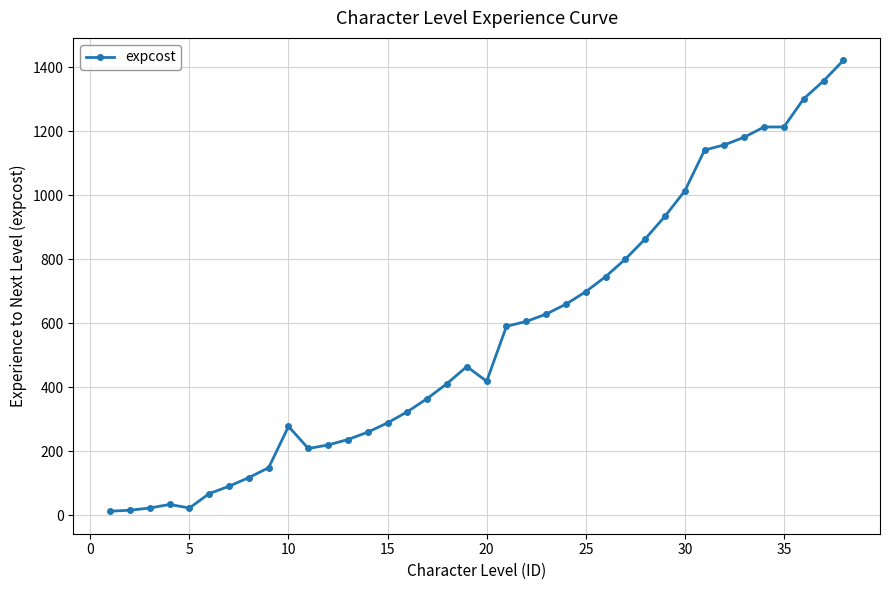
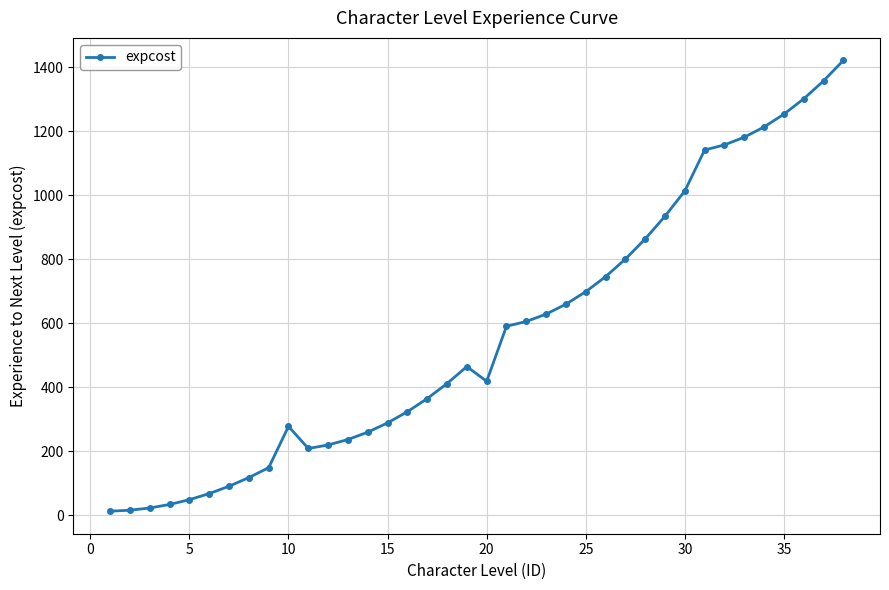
5: 20 -> 50
35: 1210 -> 1250
